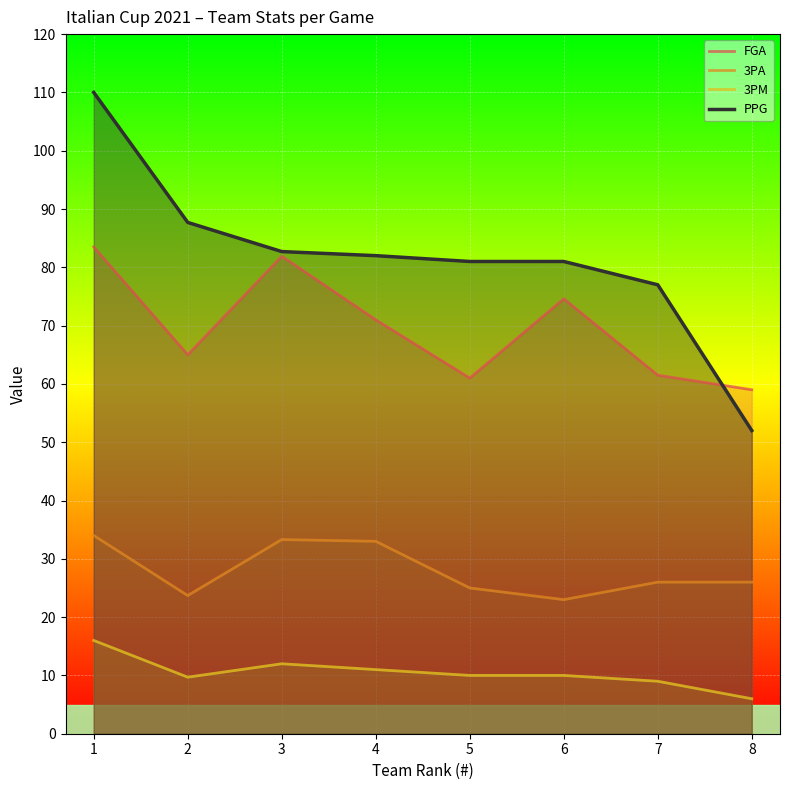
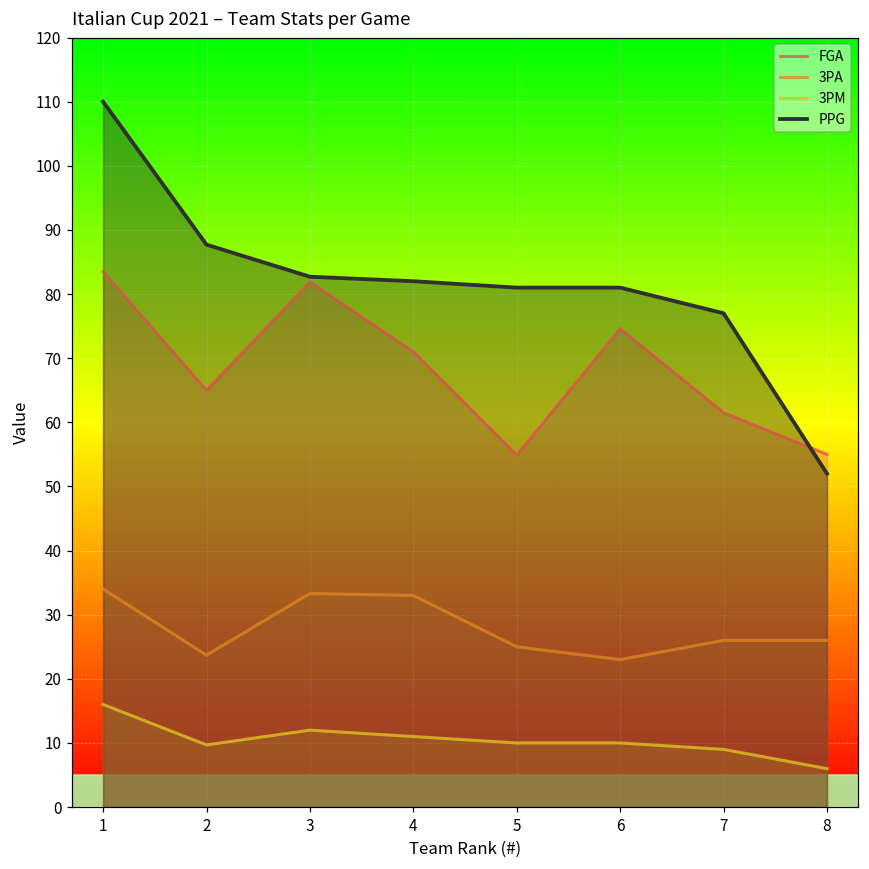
FGA, 5: 61 -> 55
FGA, 8: 59 -> 55
